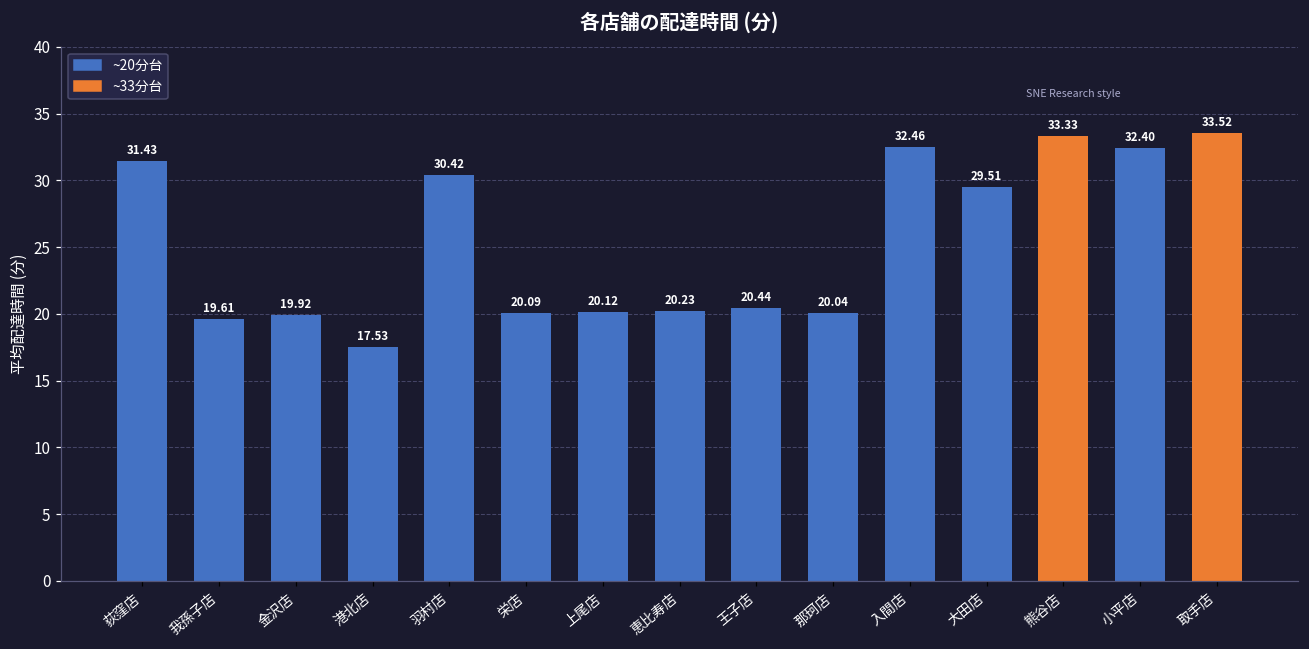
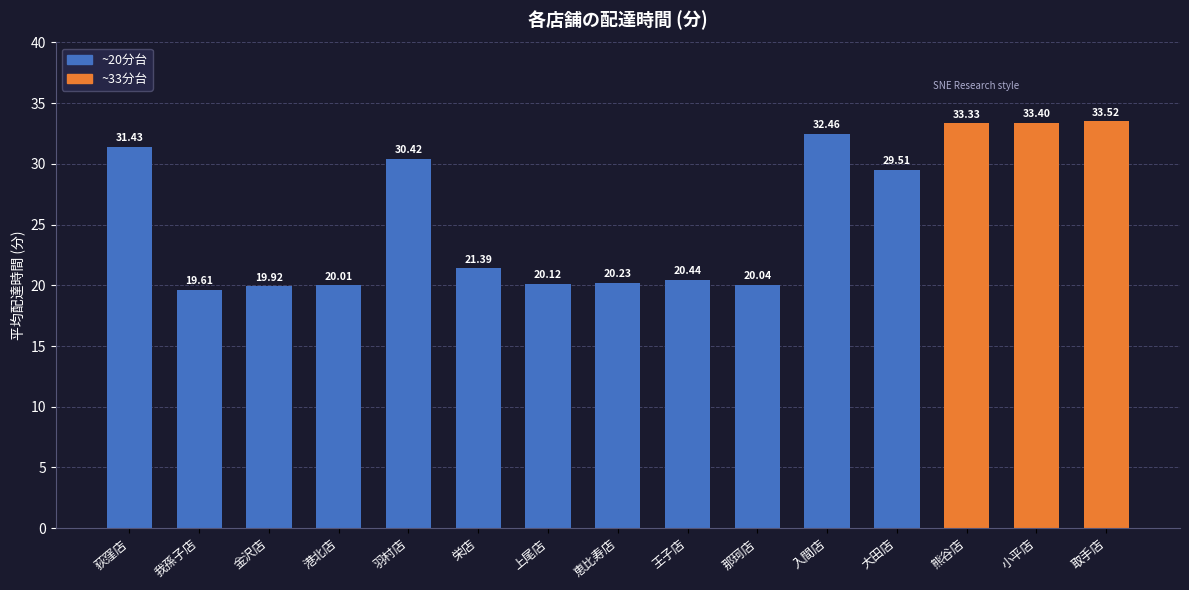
港北店: 17.53 -> 20.01
栄店: 20.09 -> 21.39
小平店: 32.40 -> 33.40
